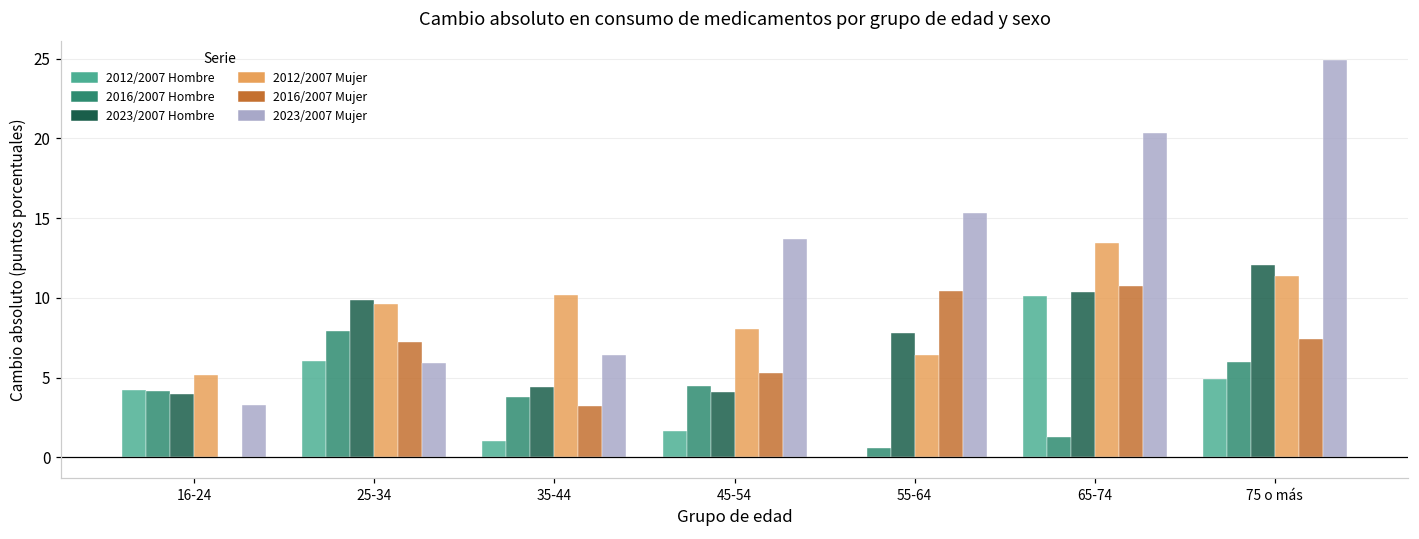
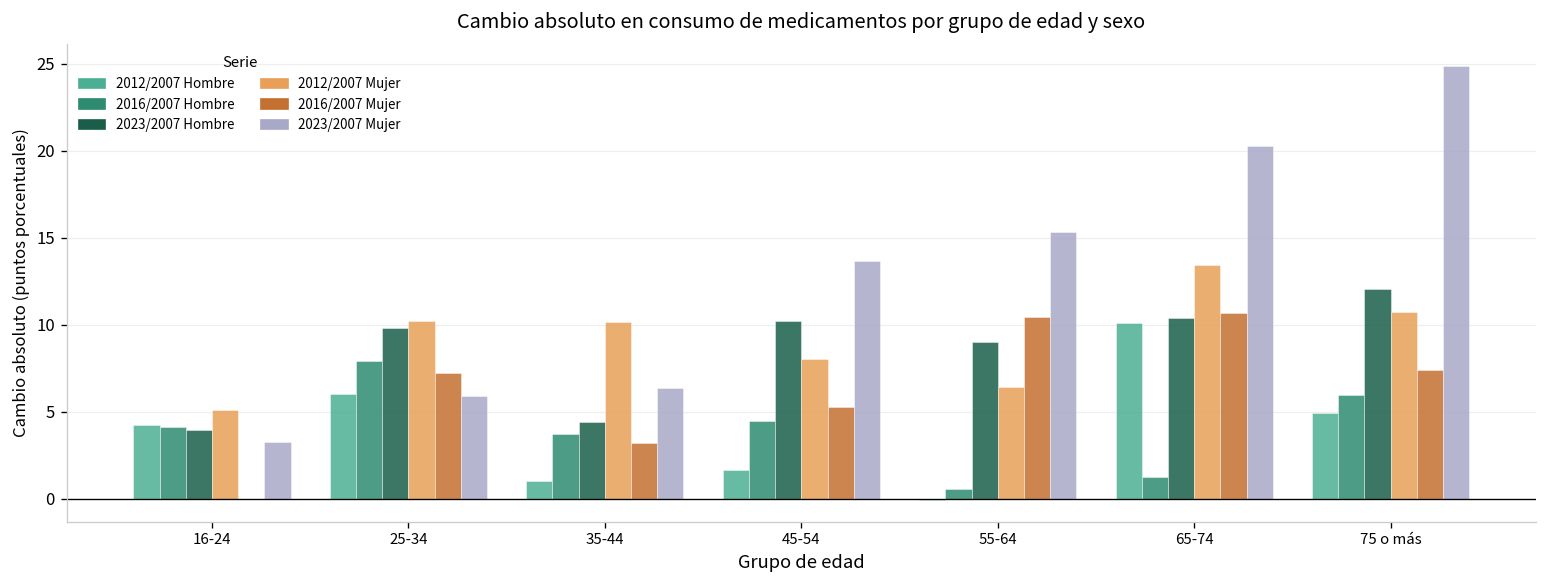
2012/2007 Mujer, 25-34: 9.6 -> 10.2
2023/2007 Hombre, 45-54: 4.1 -> 10.2
2023/2007 Hombre, 55-64: 7.8 -> 9.0
2012/2007 Mujer, 75 o más: 11.3 -> 10.8
